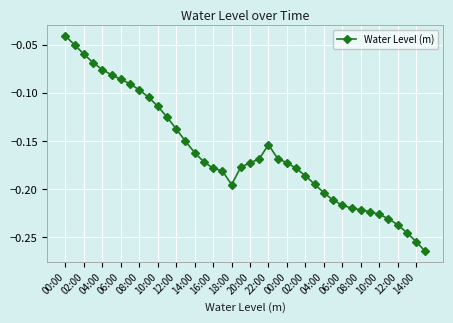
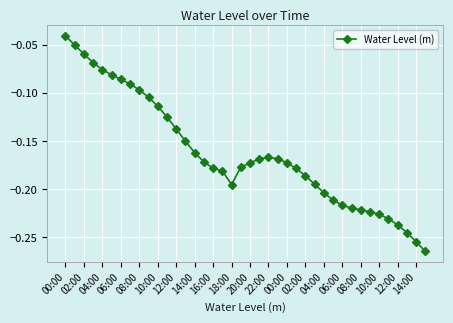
22:00: -0.15 -> -0.17
